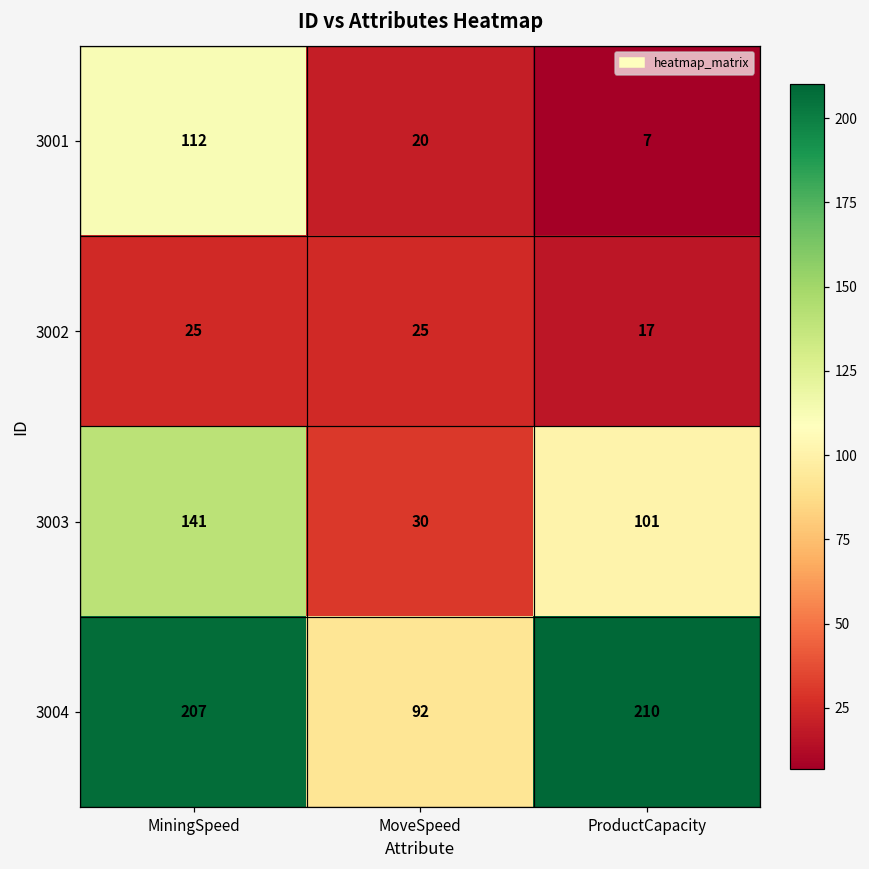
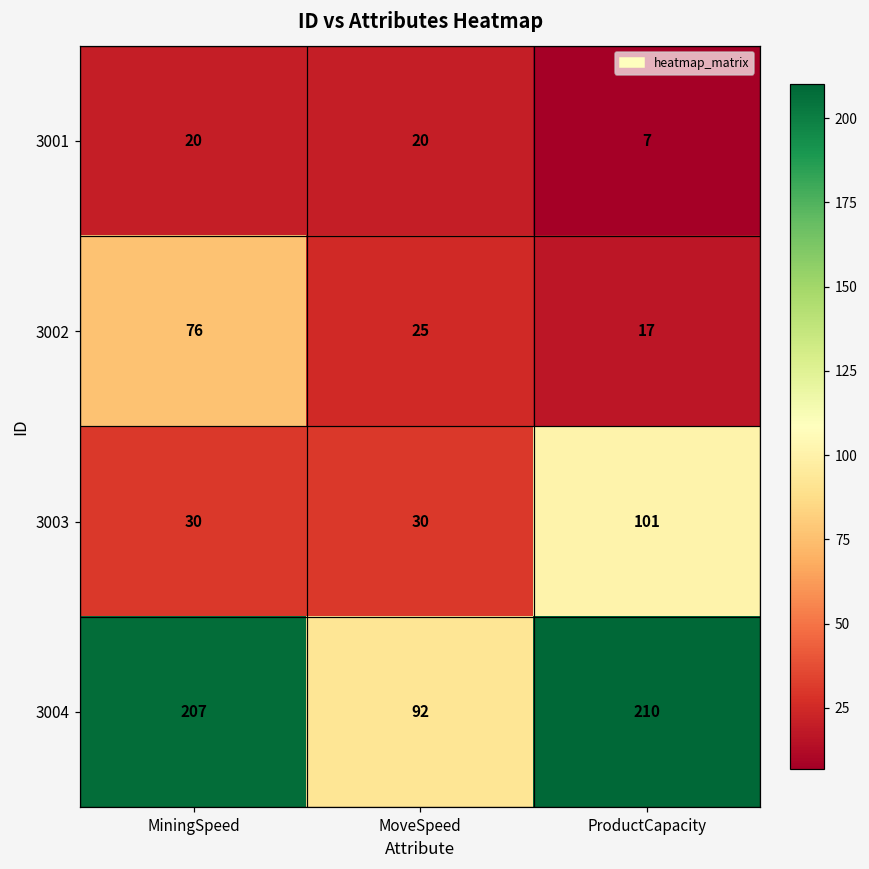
3001, MiningSpeed: 112 -> 20
3002, MiningSpeed: 25 -> 76
3003, MiningSpeed: 141 -> 30
